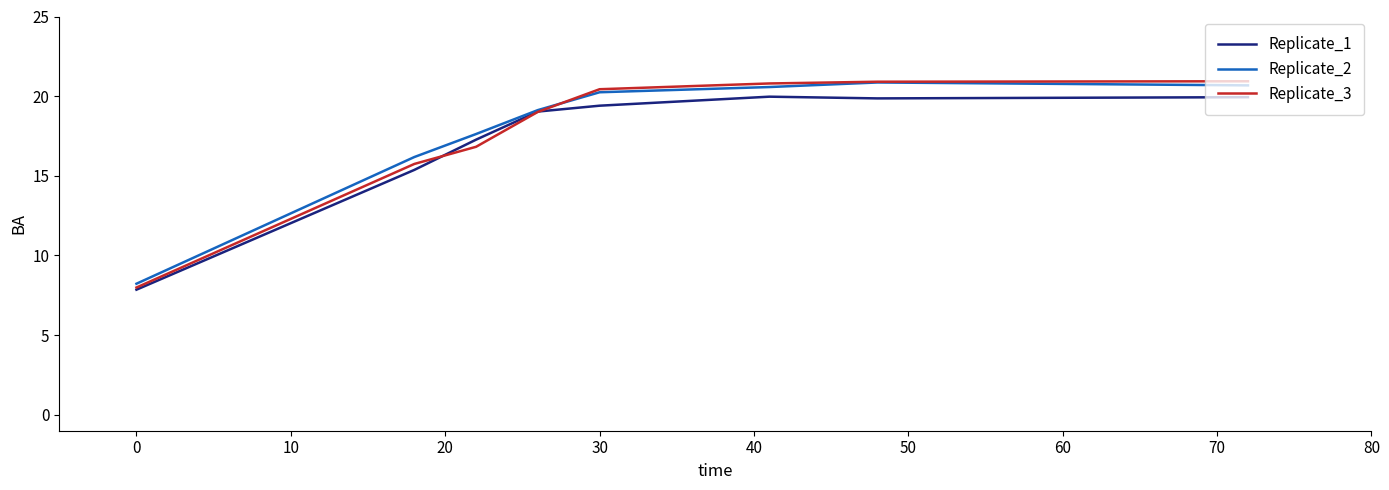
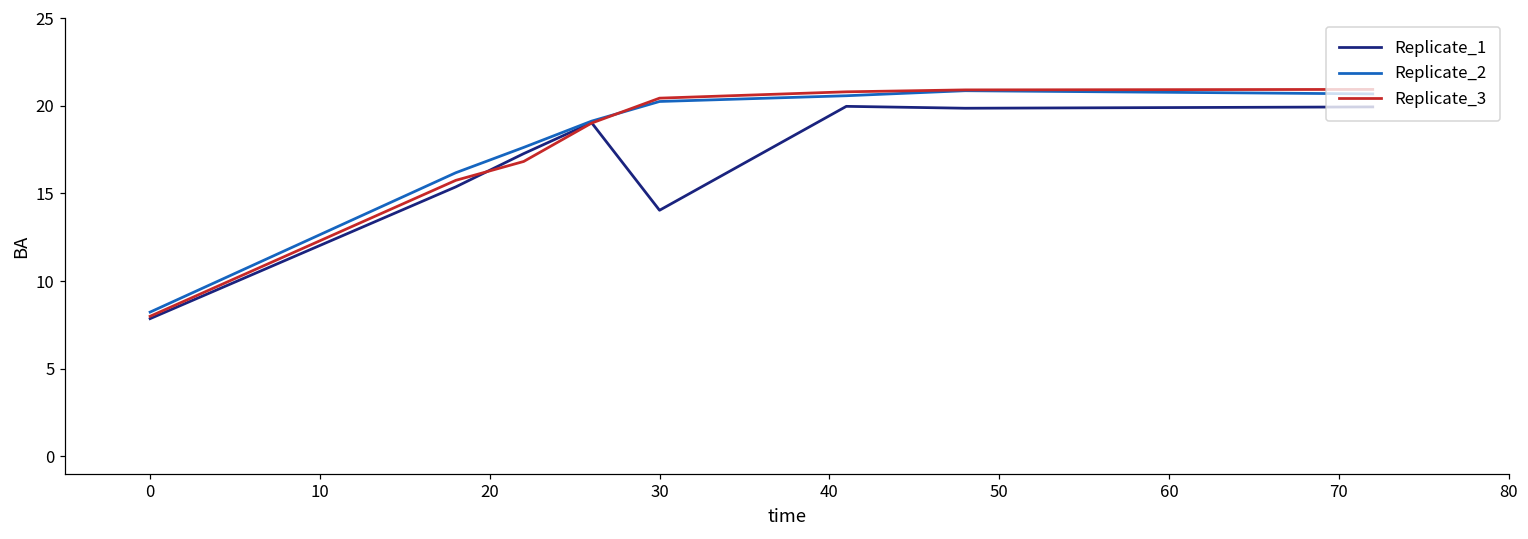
Replicate_1, 30: 19.4 -> 14.0
